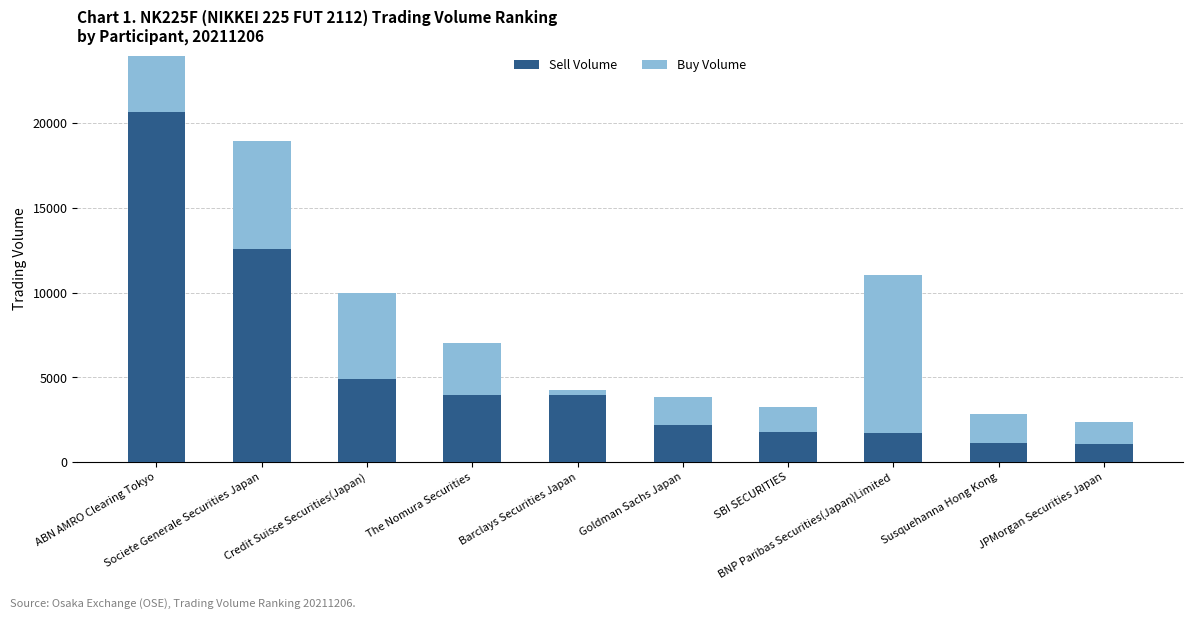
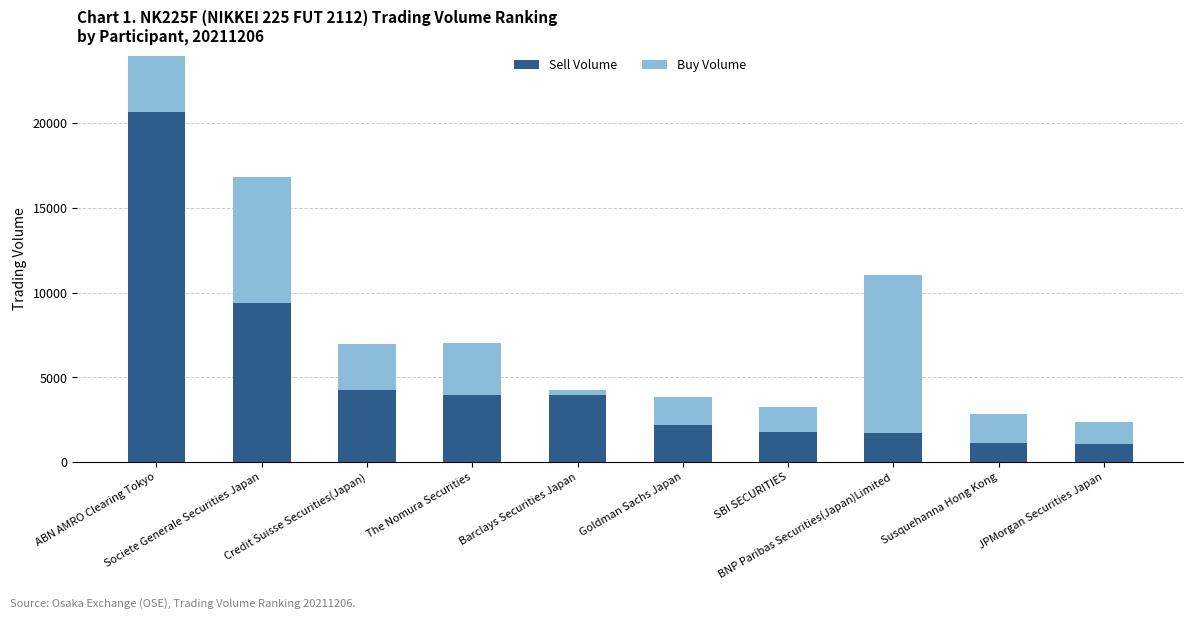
Sell Volume, Societe Generale Securities Japan: 12600 -> 9400
Buy Volume, Societe Generale Securities Japan: 6400 -> 7400
Sell Volume, Credit Suisse Securities(Japan): 4900 -> 4300
Buy Volume, Credit Suisse Securities(Japan): 5100 -> 2700
